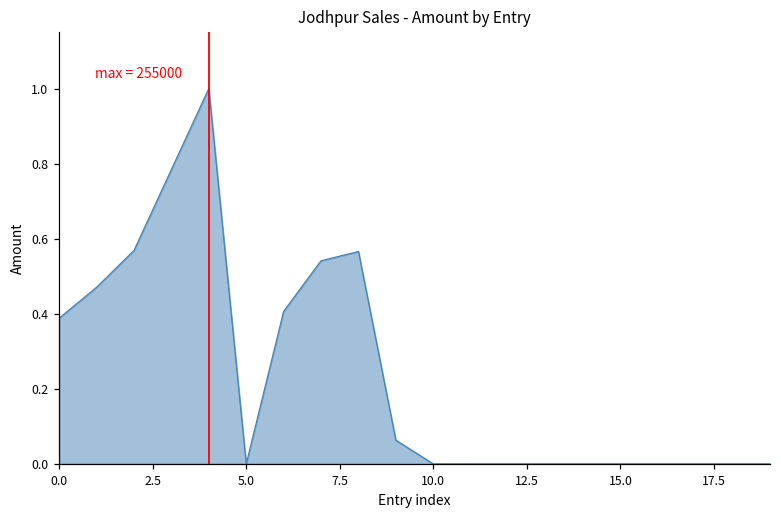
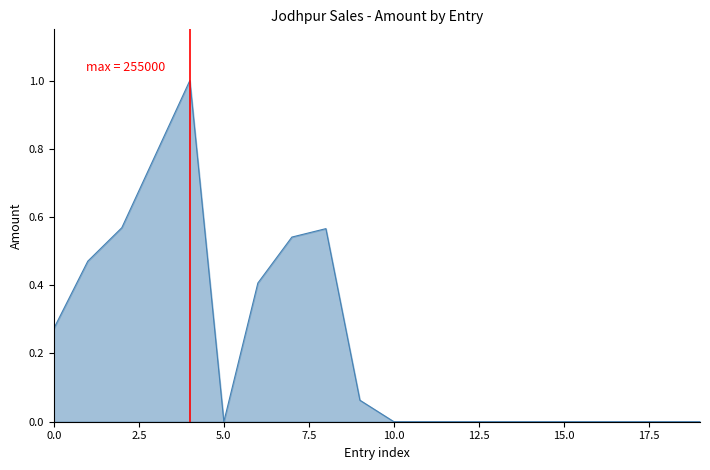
0.0: 0.39 -> 0.27
